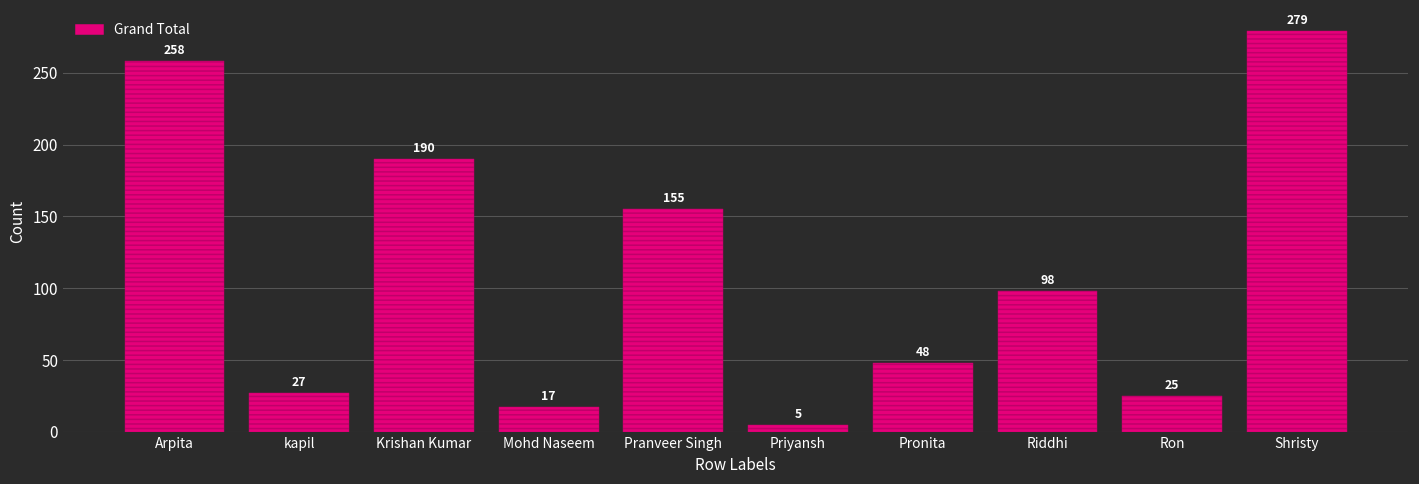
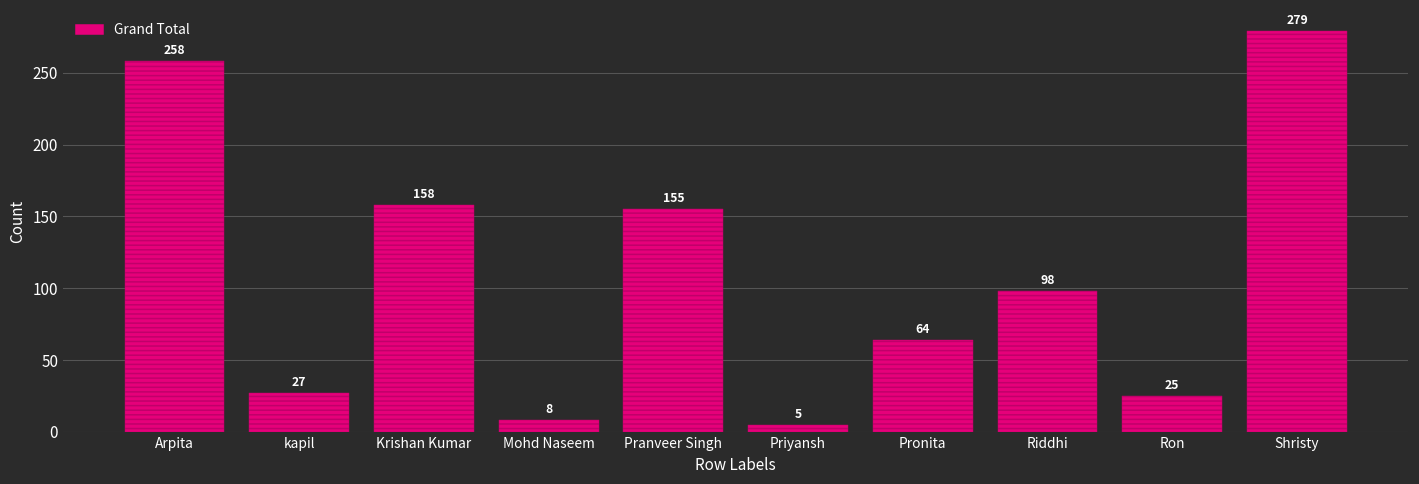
Krishan Kumar: 190 -> 158
Mohd Naseem: 17 -> 8
Pronita: 48 -> 64
